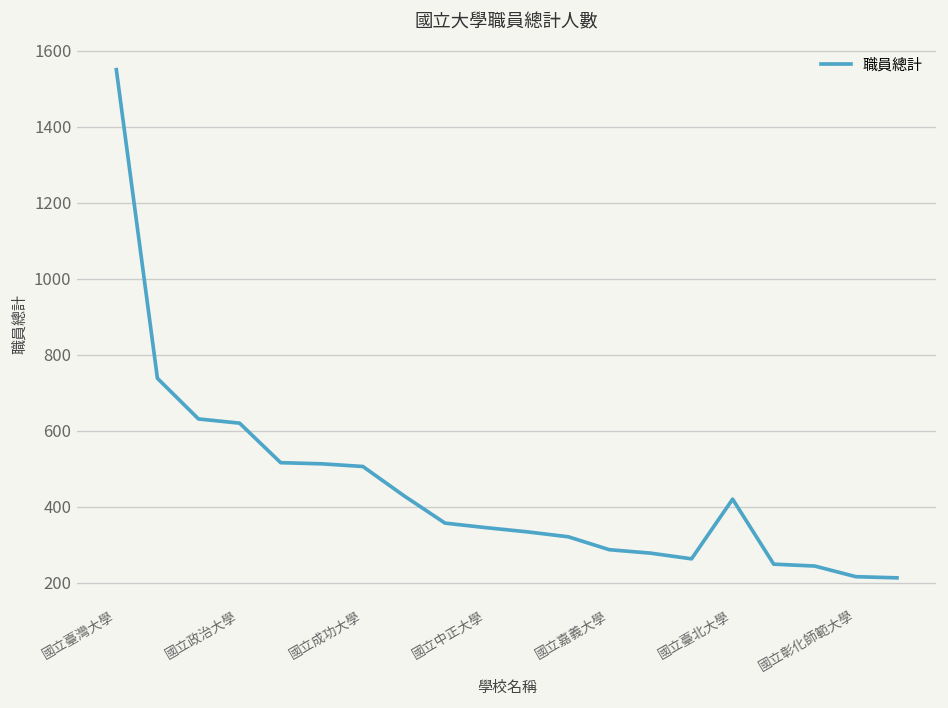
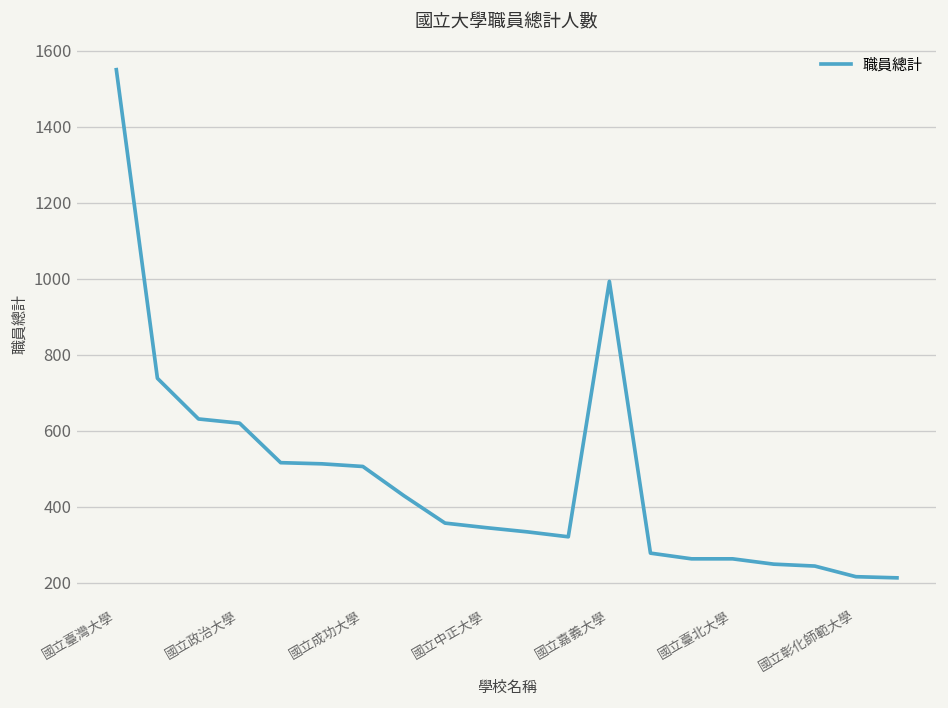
國立嘉義大學: 290 -> 990
國立臺北大學: 420 -> 260
